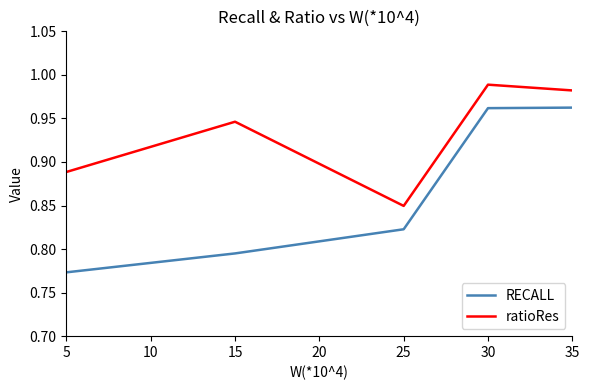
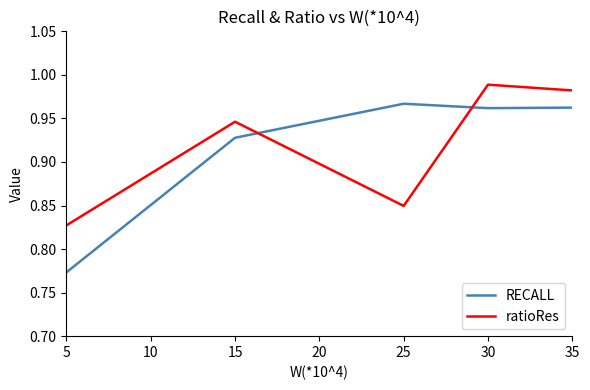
ratioRes, 5: 0.89 -> 0.83
RECALL, 15: 0.79 -> 0.93
RECALL, 25: 0.82 -> 0.97
